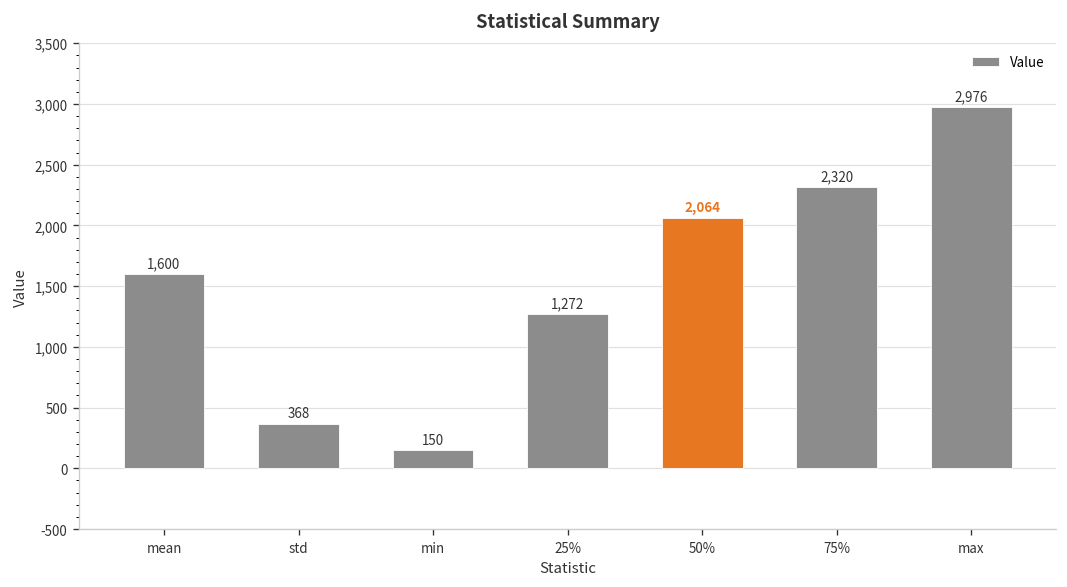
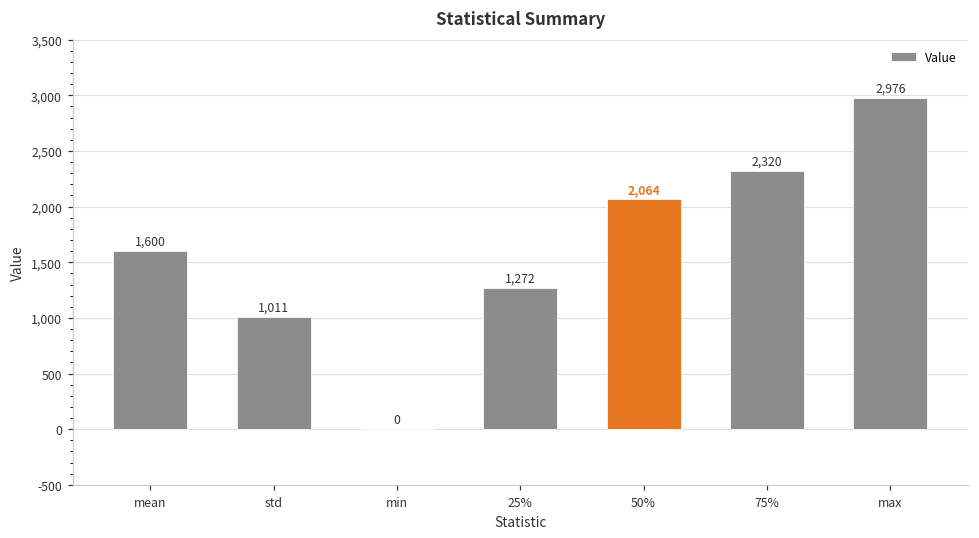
std: 368 -> 1,011
min: 150 -> 0
